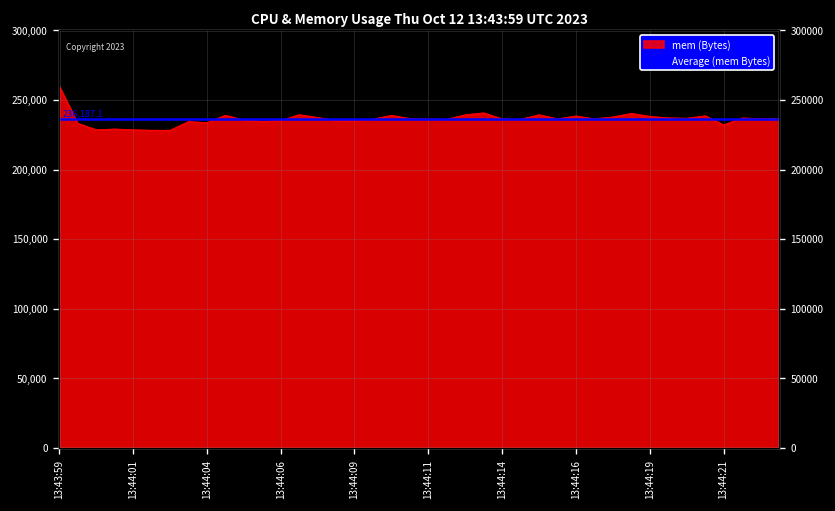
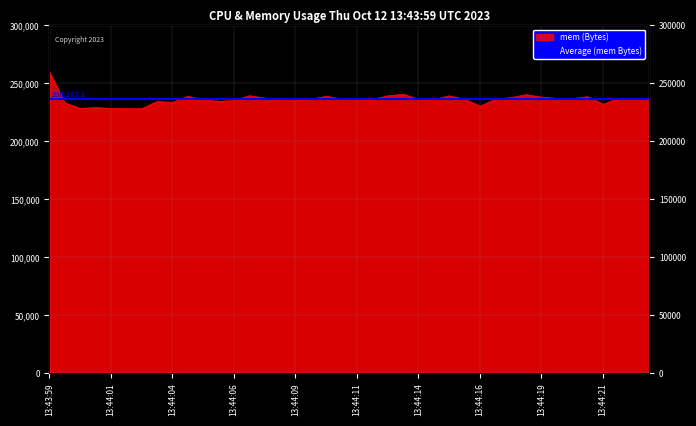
13:44:16: 238,000 -> 230,000
